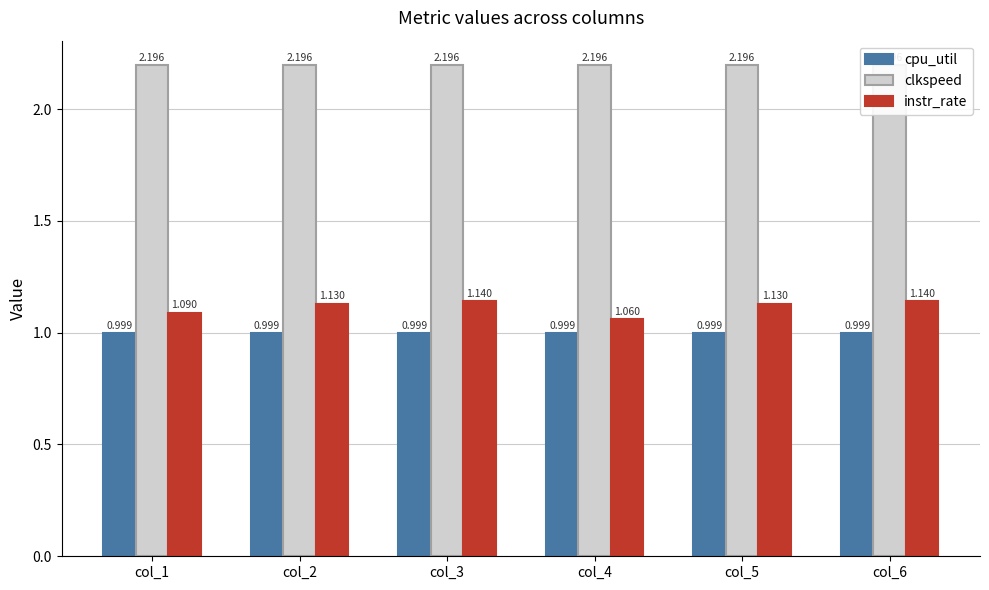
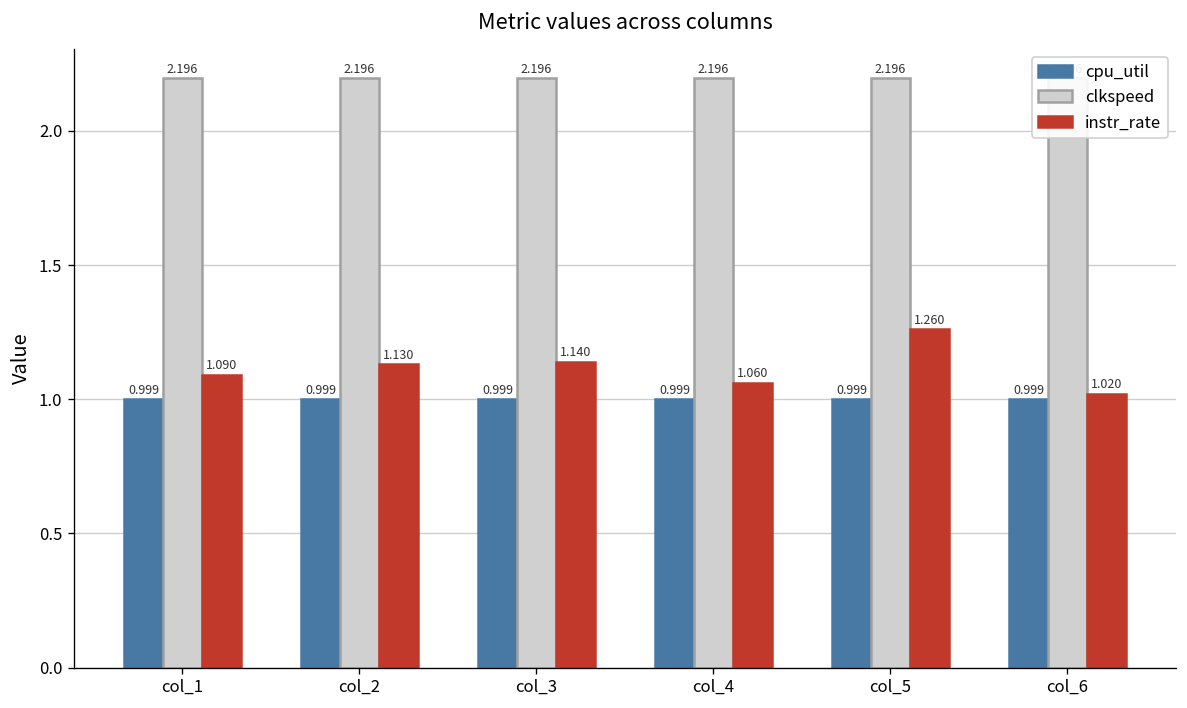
instr_rate, col_5: 1.130 -> 1.260
instr_rate, col_6: 1.140 -> 1.020
